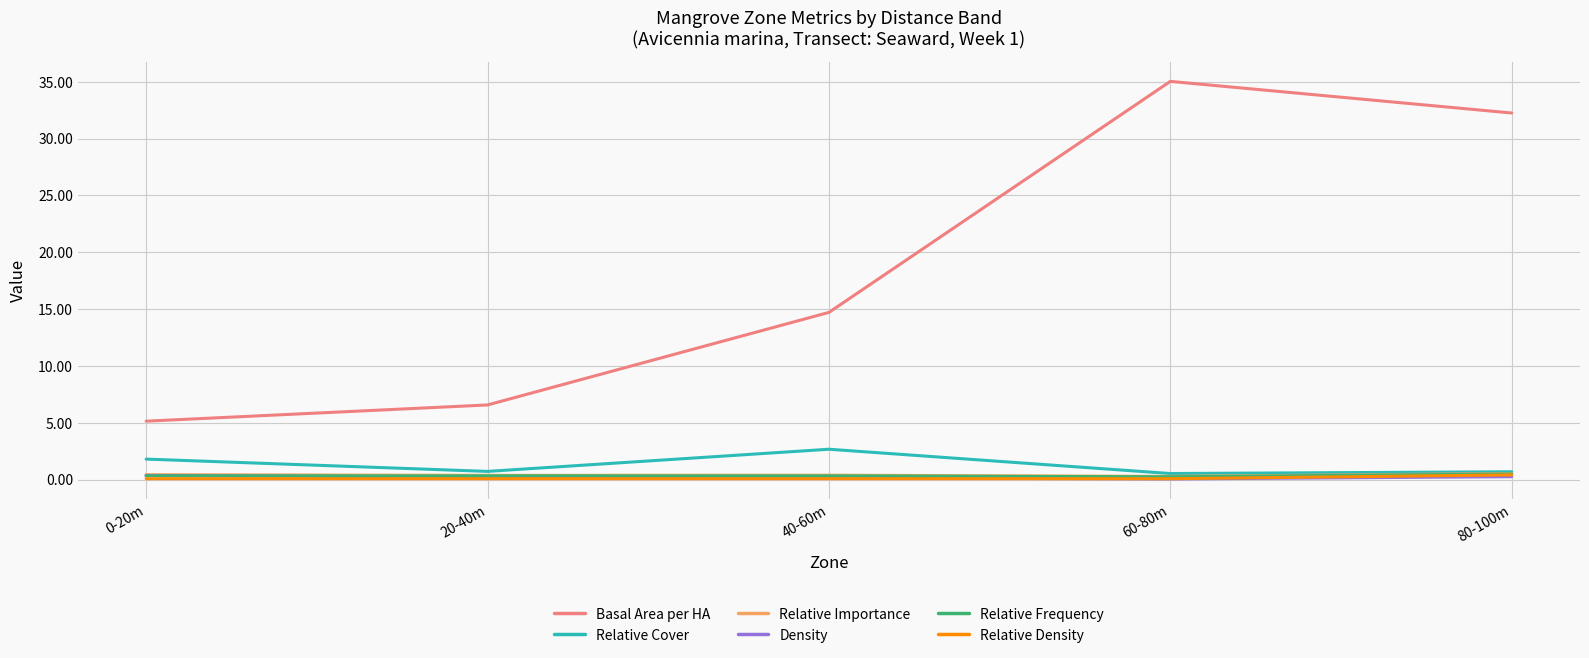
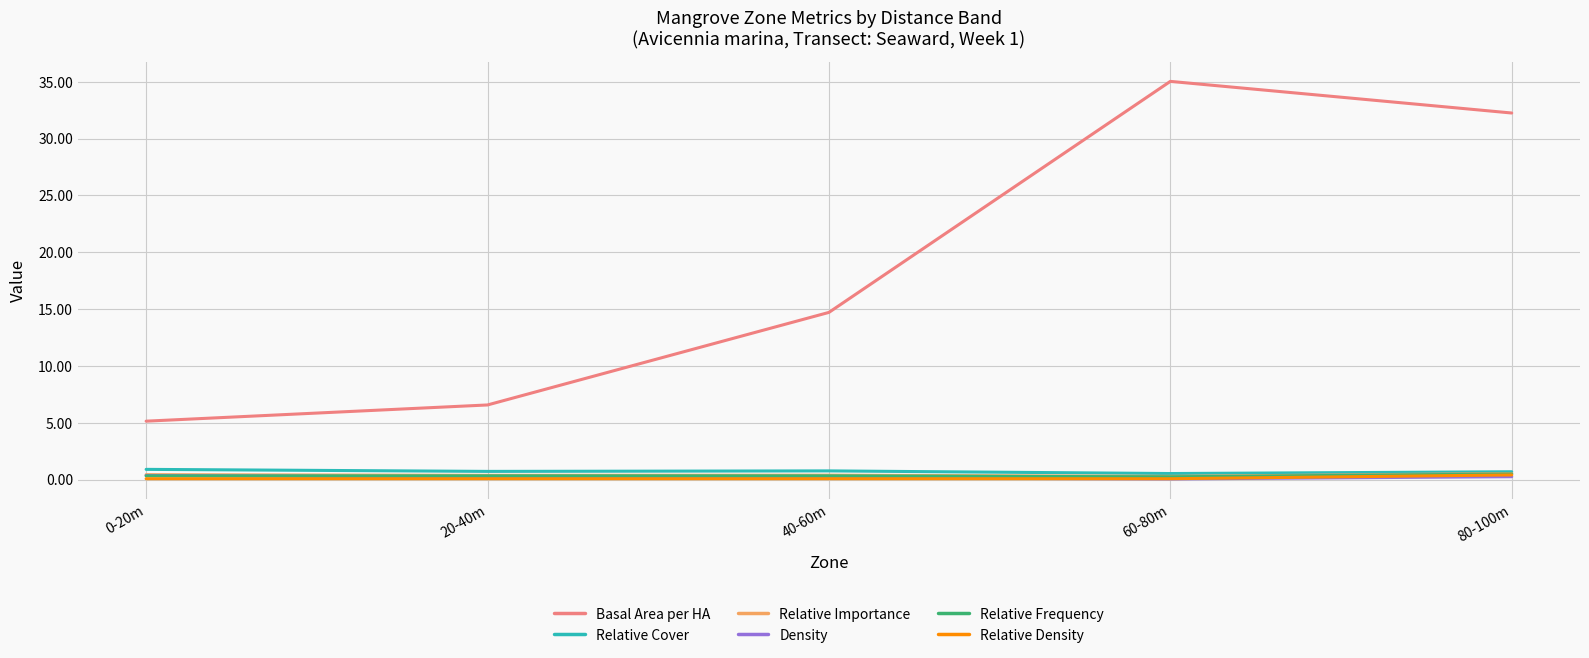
Relative Cover, 0-20m: 1.8 -> 0.9
Relative Cover, 40-60m: 2.7 -> 0.8
